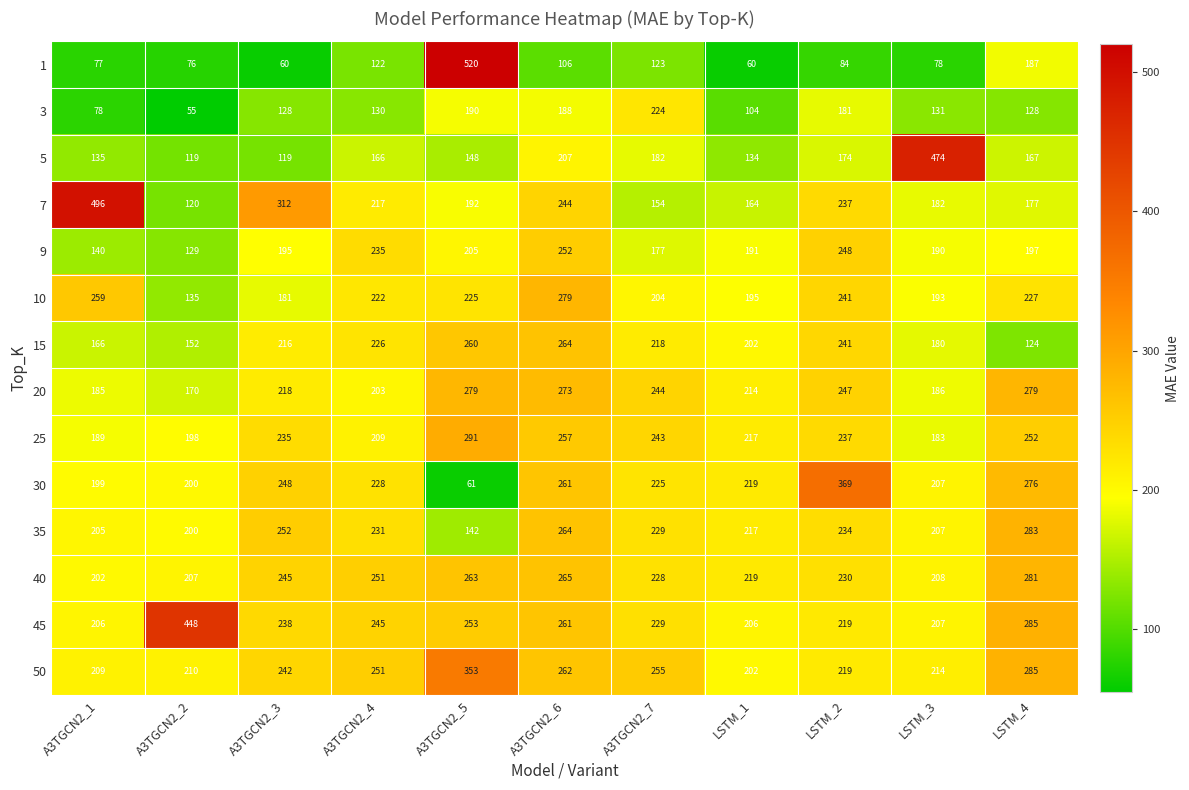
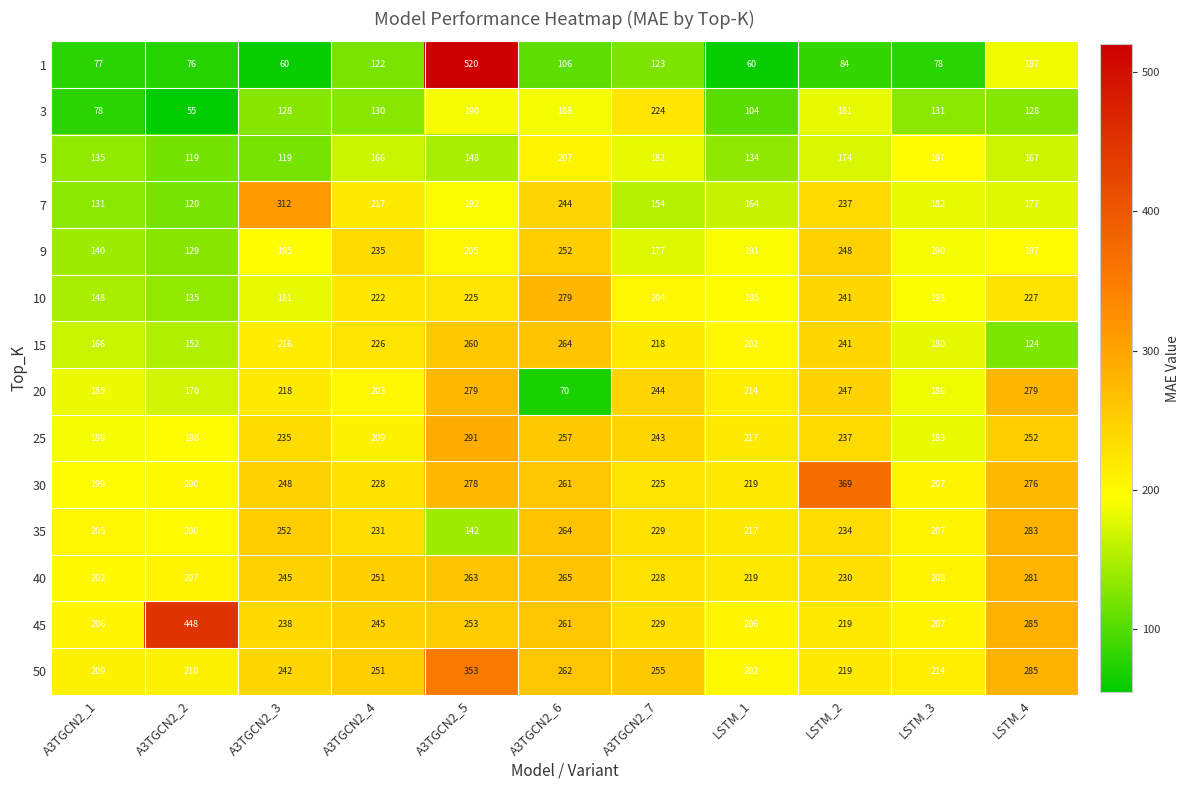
5, LSTM_3: 474 -> 197
7, A3TGCN2_1: 496 -> 131
10, A3TGCN2_1: 259 -> 148
20, A3TGCN2_6: 273 -> 70
30, A3TGCN2_5: 61 -> 278
